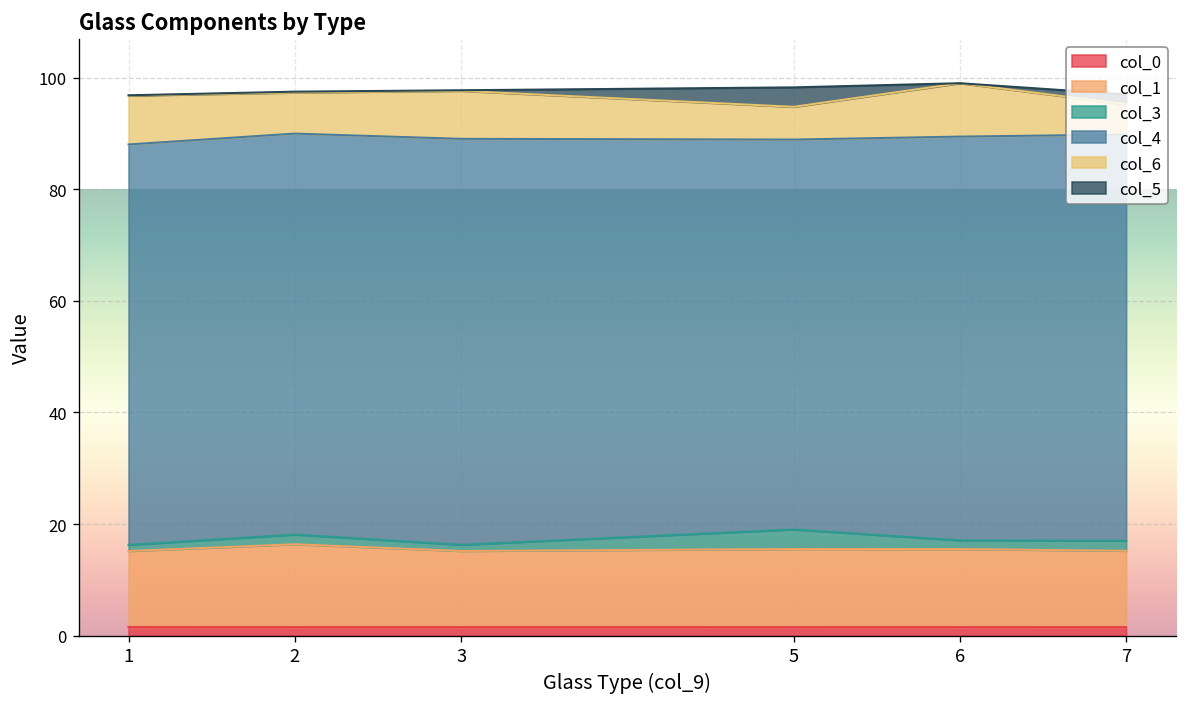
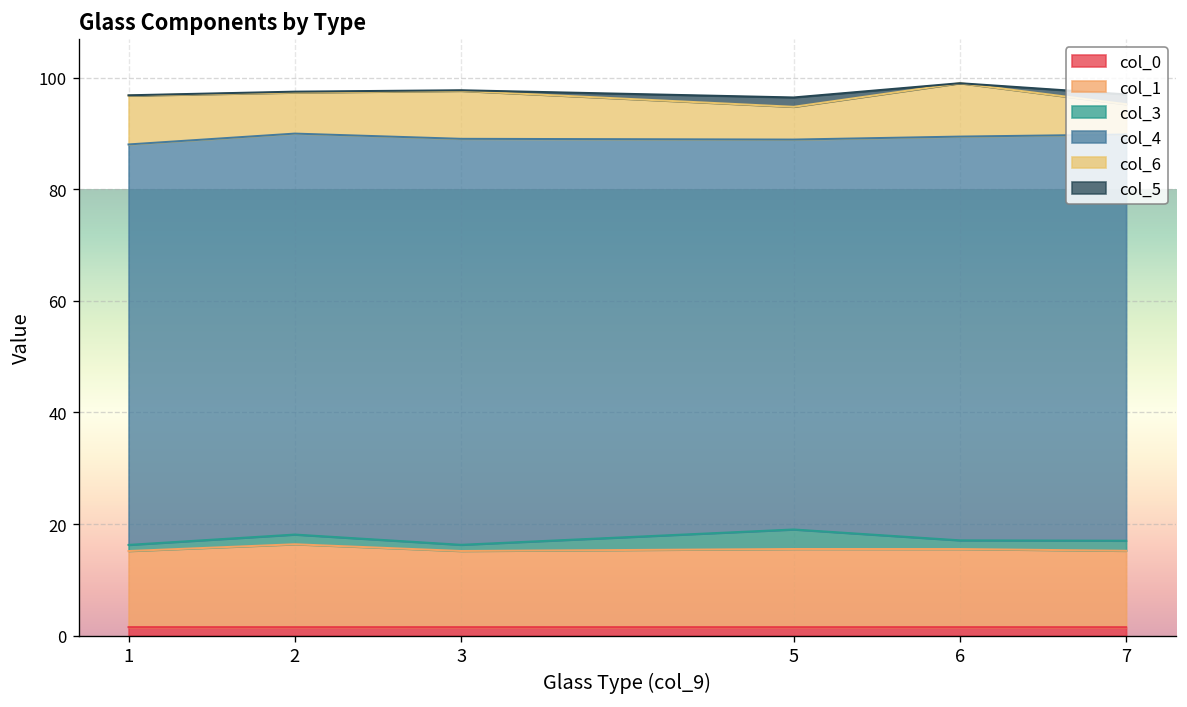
col_5, 5: 3 -> 2
